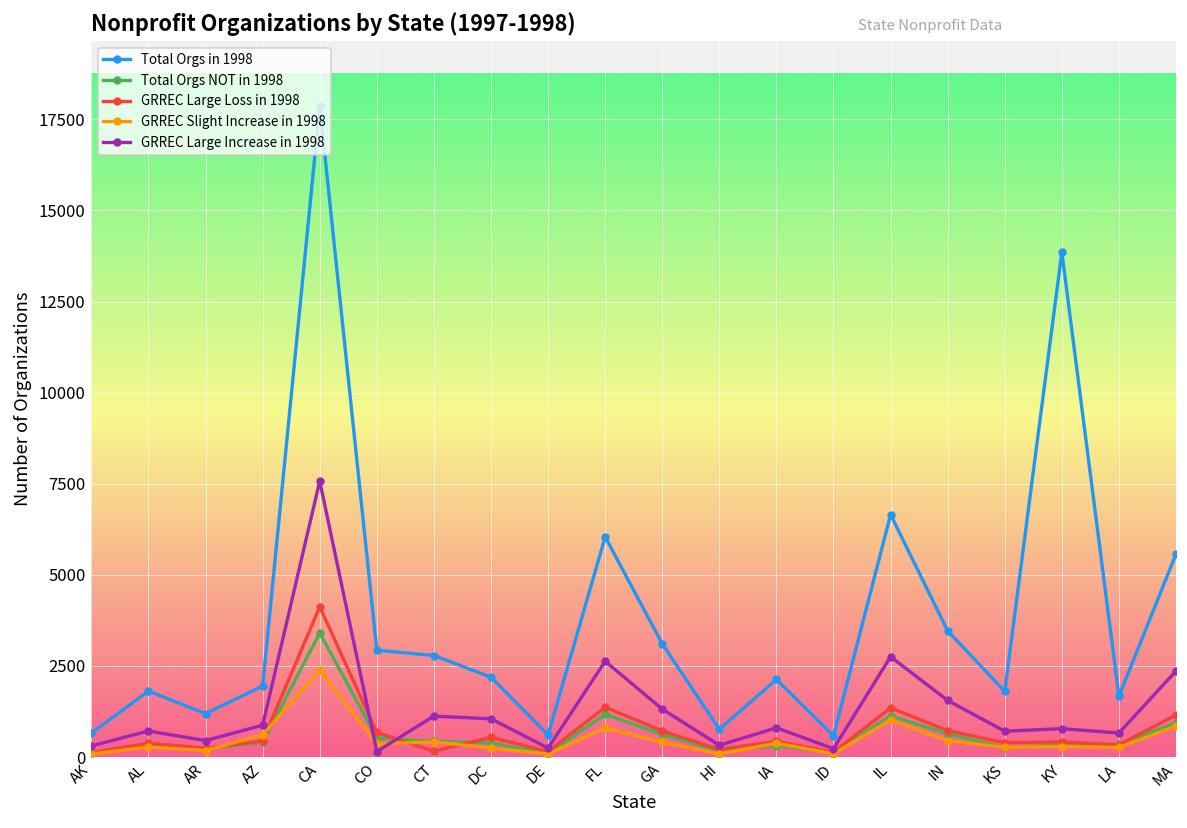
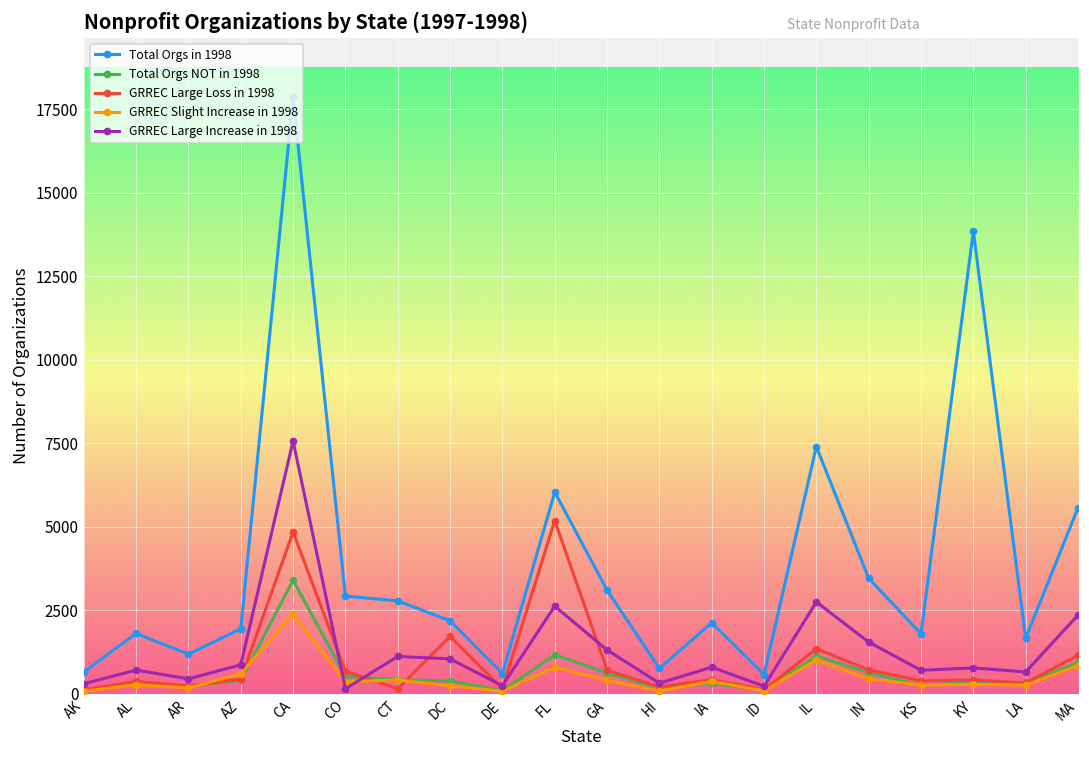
GRREC Large Loss in 1998, CA: 4100 -> 4800
GRREC Large Loss in 1998, DC: 500 -> 1700
GRREC Large Loss in 1998, FL: 1400 -> 5200
Total Orgs in 1998, IL: 6700 -> 7400
